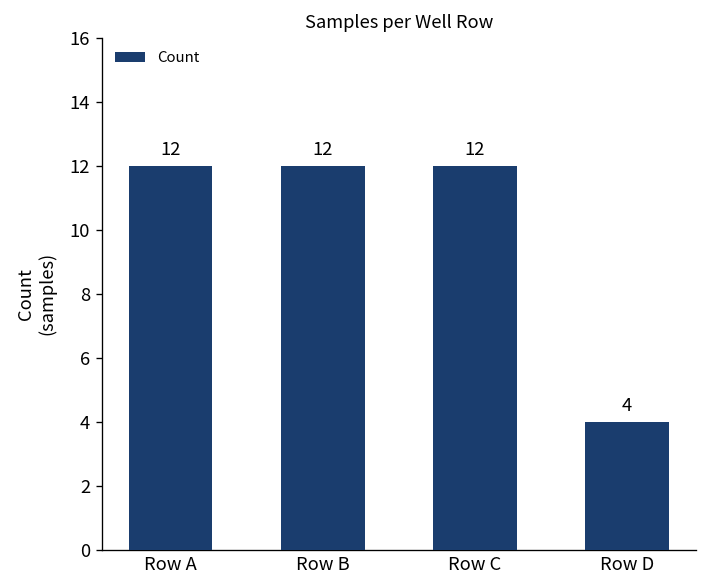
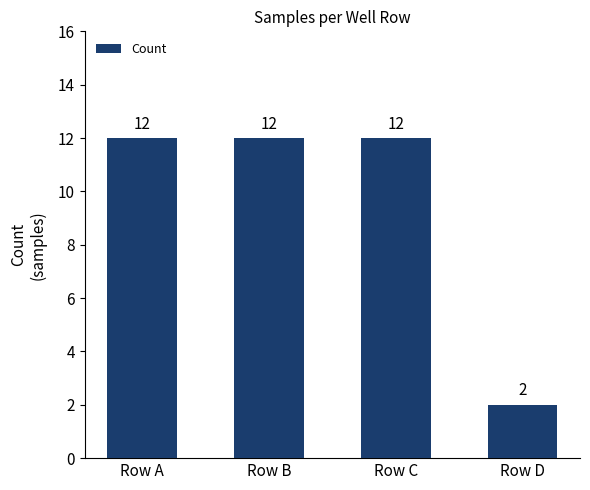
Row D: 4 -> 2
